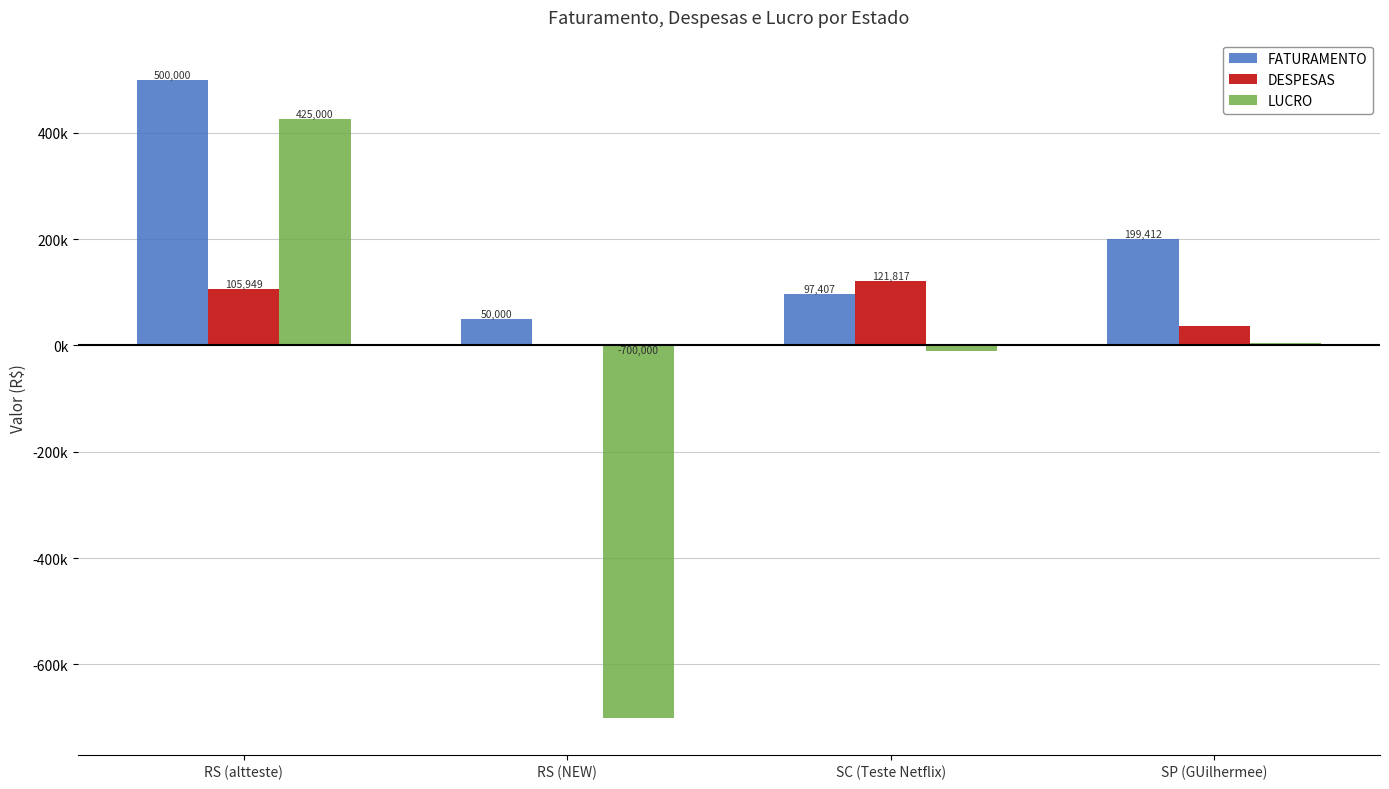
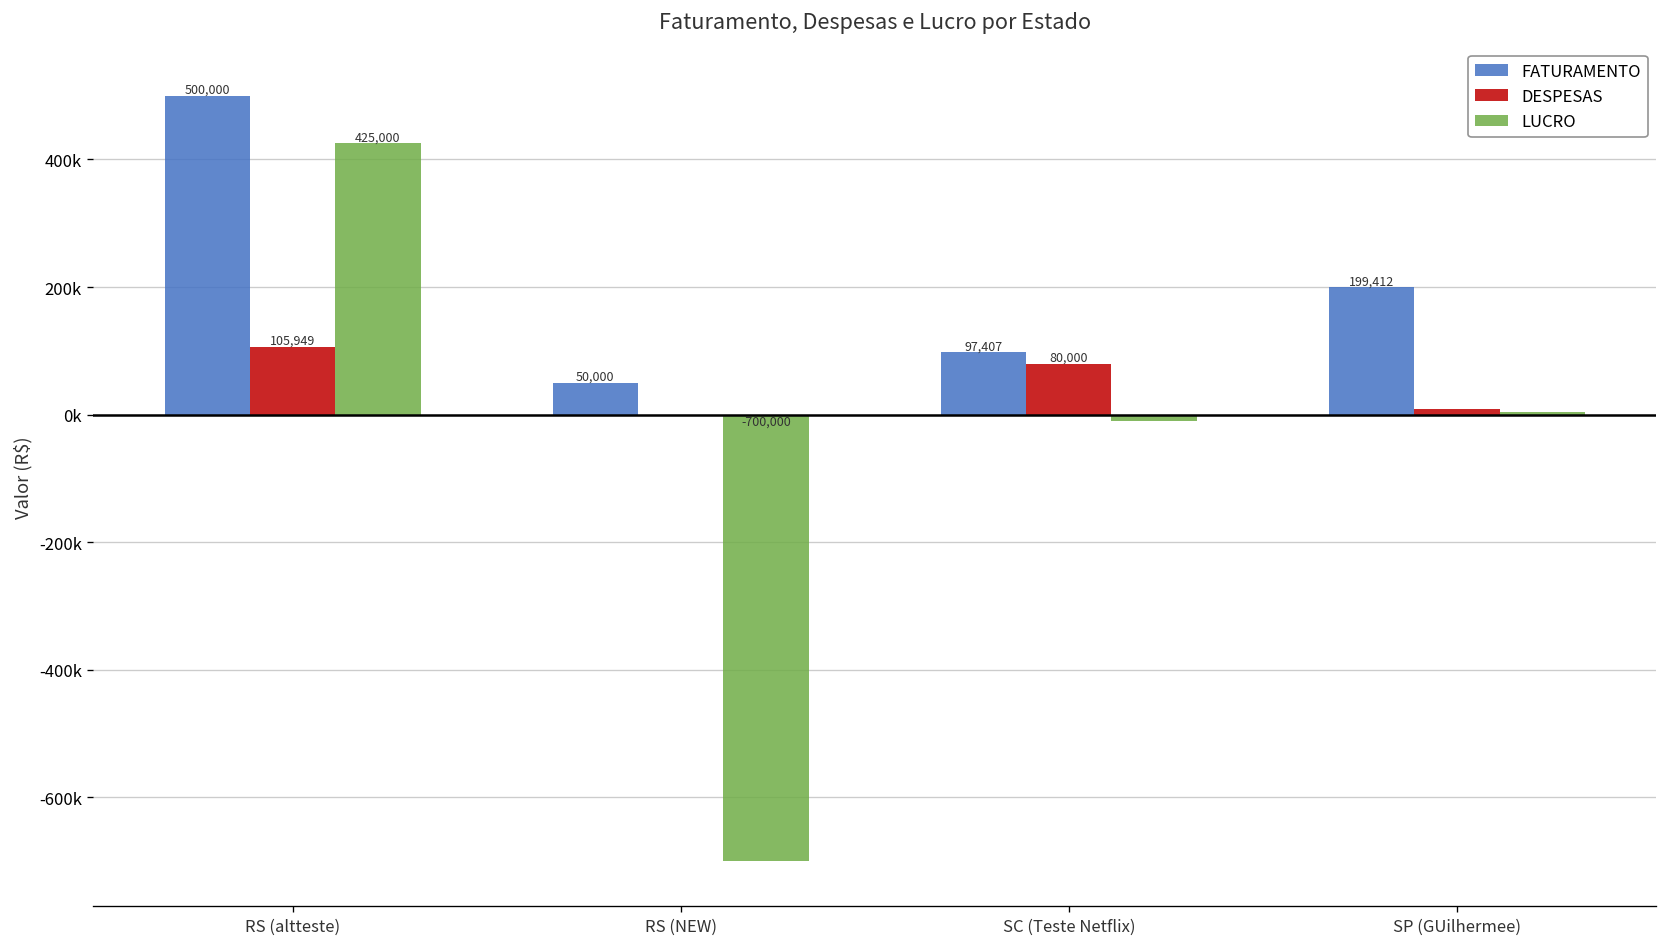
DESPESAS, SC (Teste Netflix): 121,817 -> 80,000
DESPESAS, SP (GUilhermee): 40000 -> 10000
